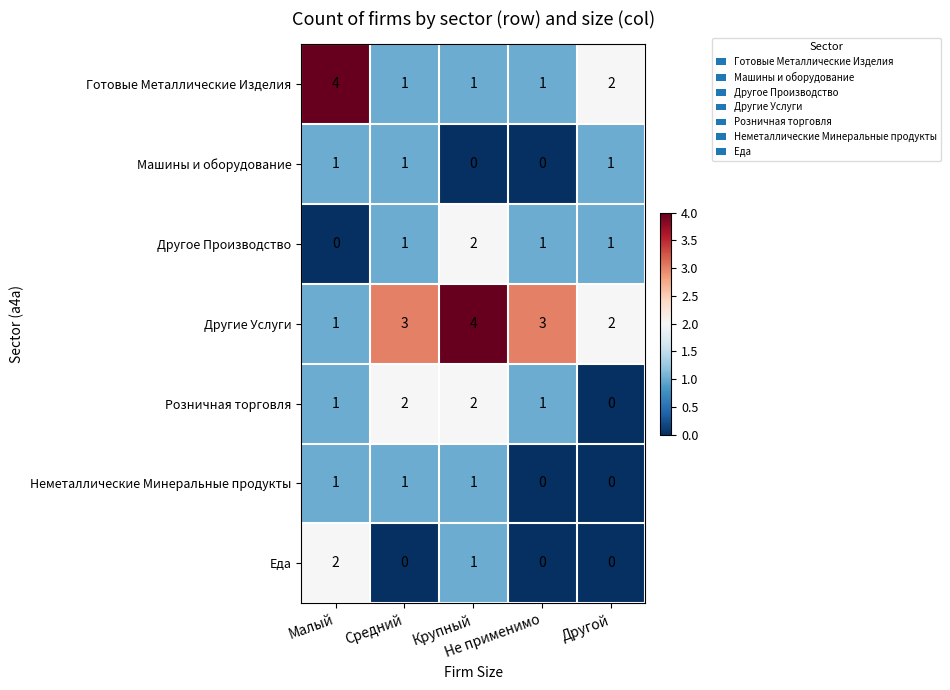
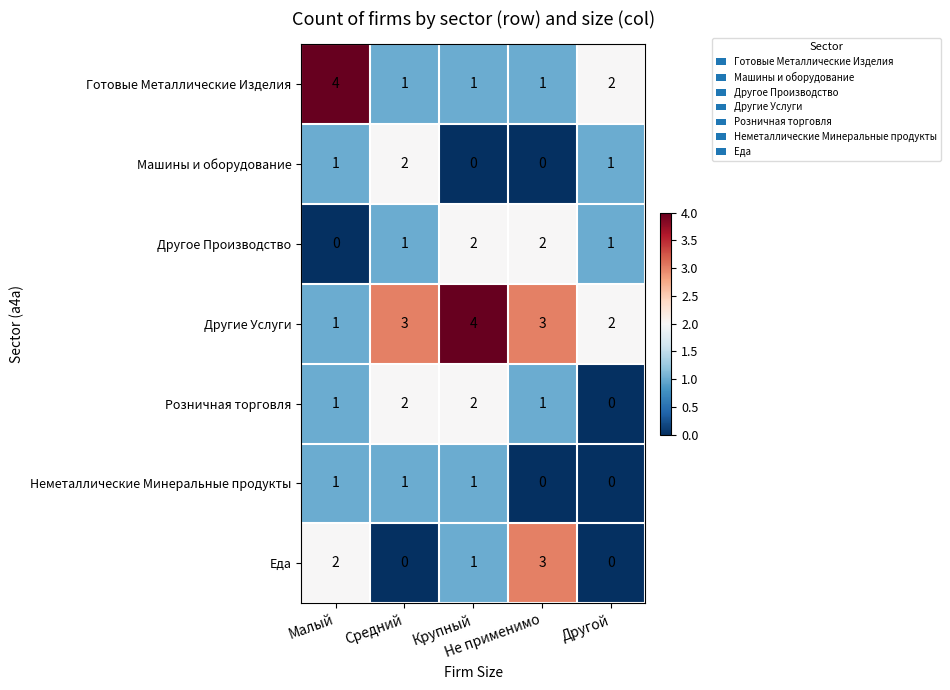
Машины и оборудование, Средний: 1 -> 2
Другое Производство, Не применимо: 1 -> 2
Еда, Не применимо: 0 -> 3
